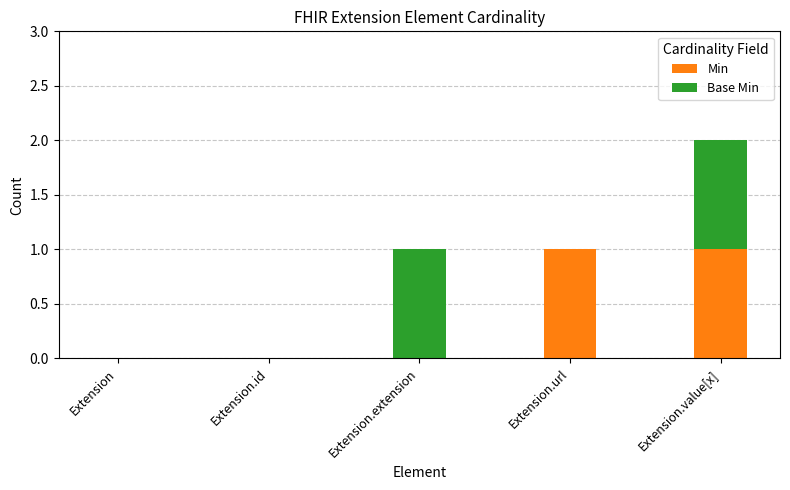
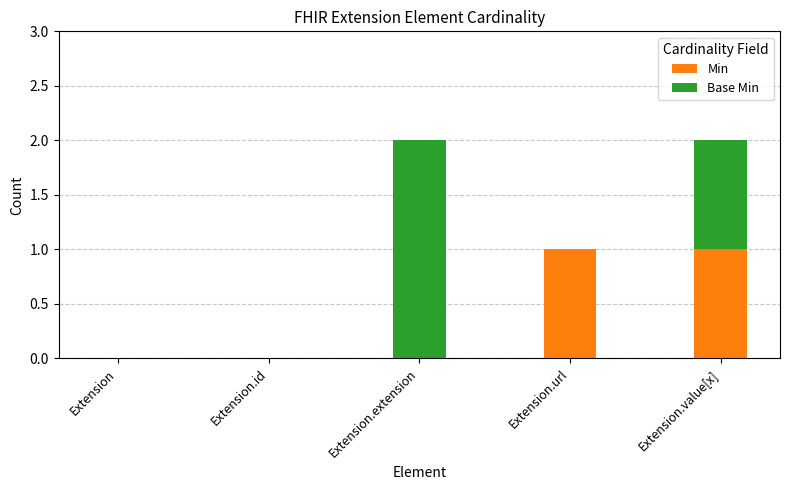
Base Min, Extension.extension: 1 -> 2
